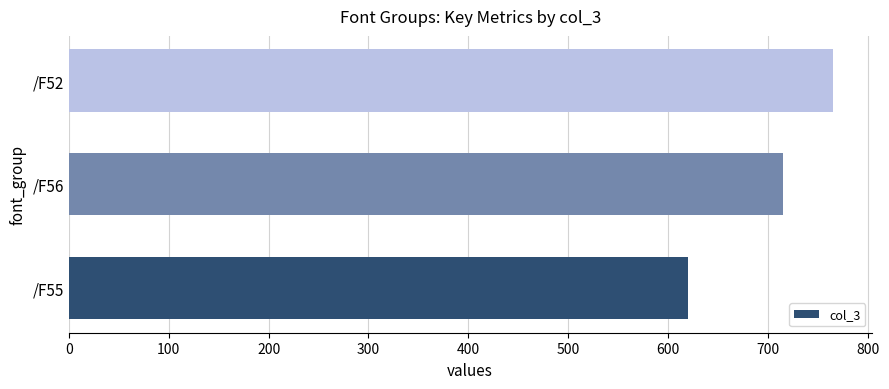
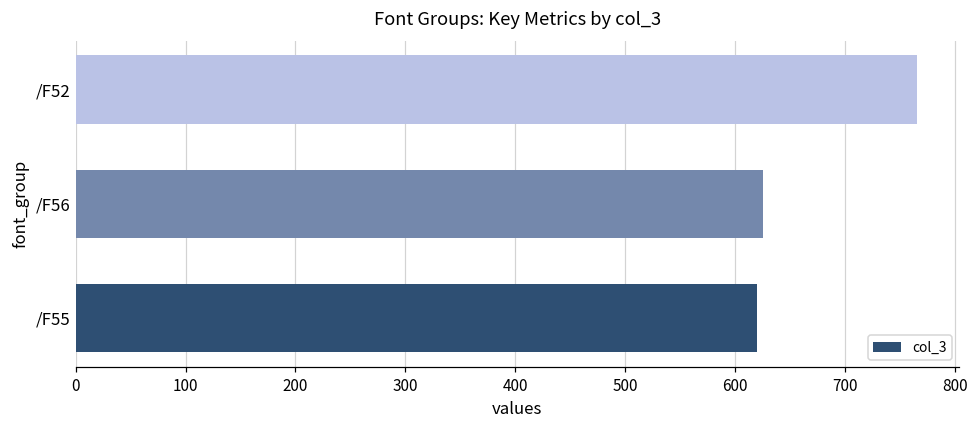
/F56: 720 -> 630
